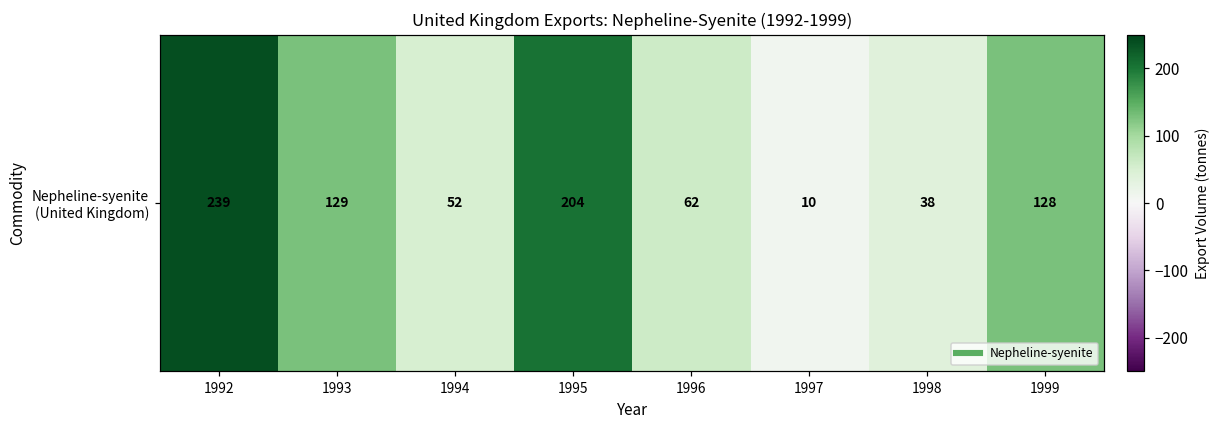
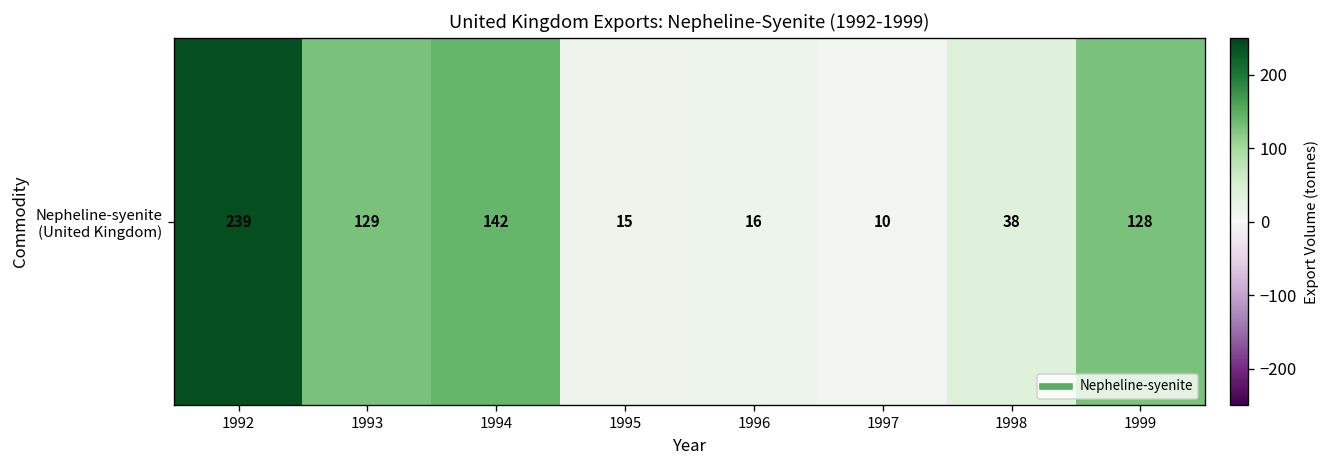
Nepheline-syenite (United Kingdom), 1994: 52 -> 142
Nepheline-syenite (United Kingdom), 1995: 204 -> 15
Nepheline-syenite (United Kingdom), 1996: 62 -> 16
